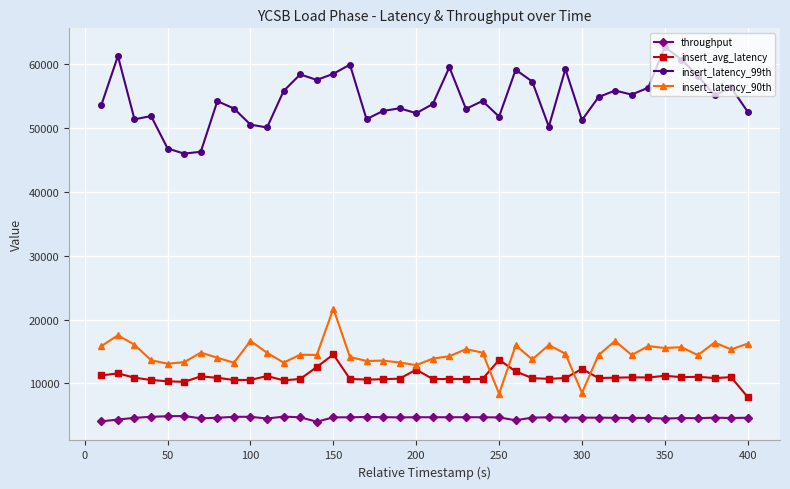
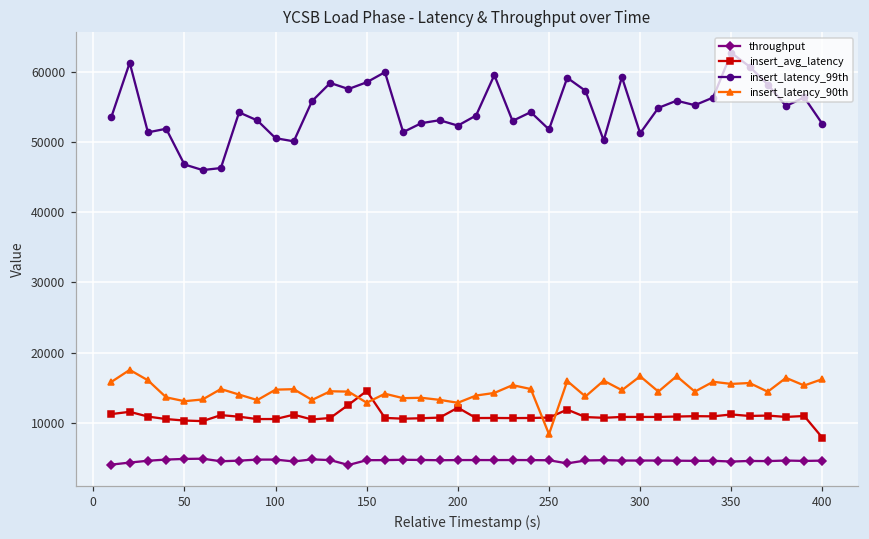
insert_latency_90th, 100: 17000 -> 15000
insert_latency_90th, 150: 22000 -> 13000
insert_avg_latency, 250: 14000 -> 11000
insert_avg_latency, 300: 12000 -> 11000
insert_latency_90th, 300: 9000 -> 17000
